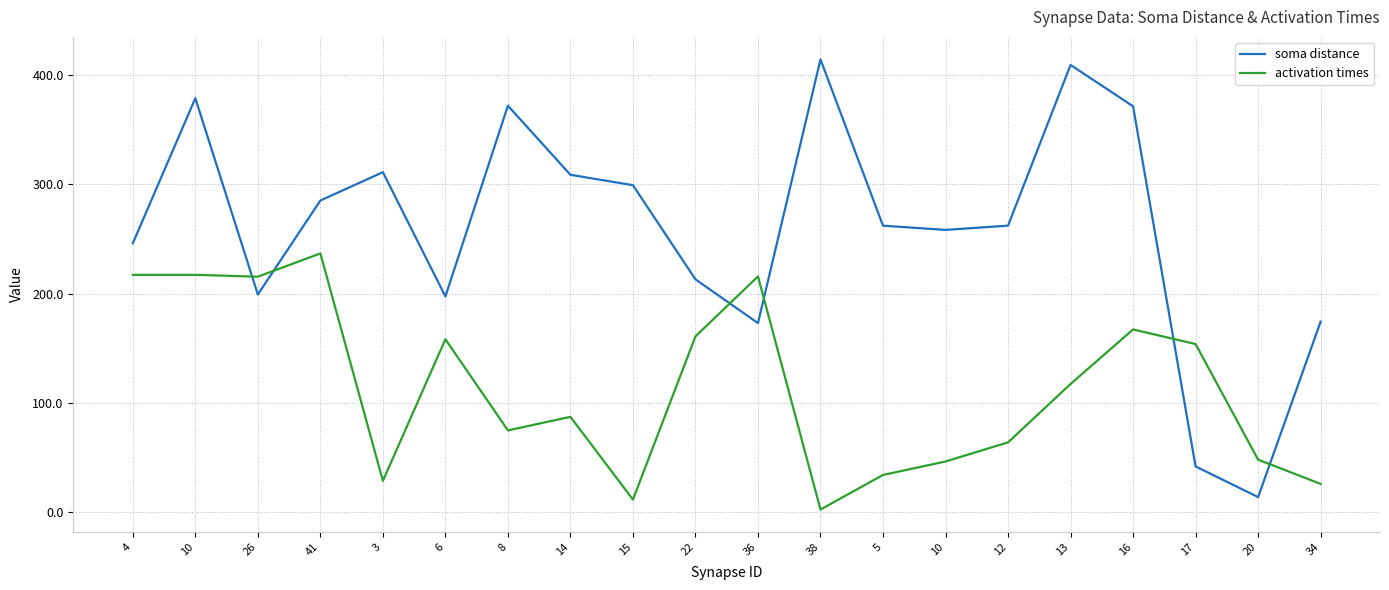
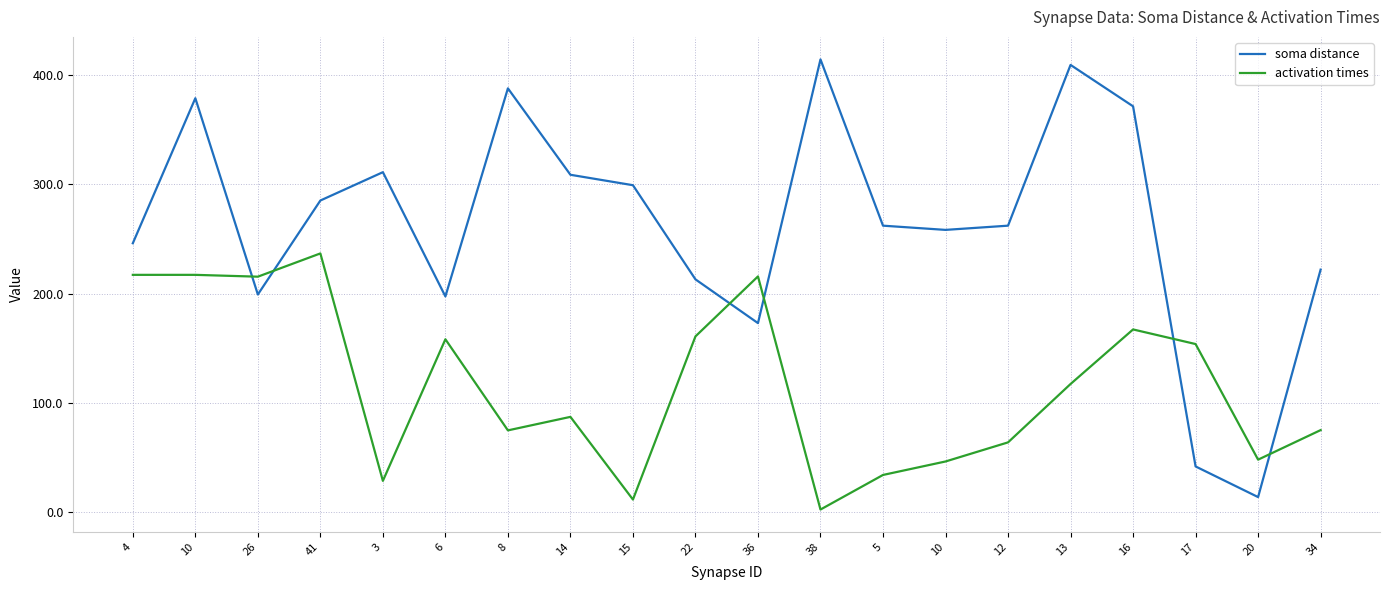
soma distance, 8: 372 -> 388
soma distance, 34: 174 -> 222
activation times, 34: 26 -> 75
